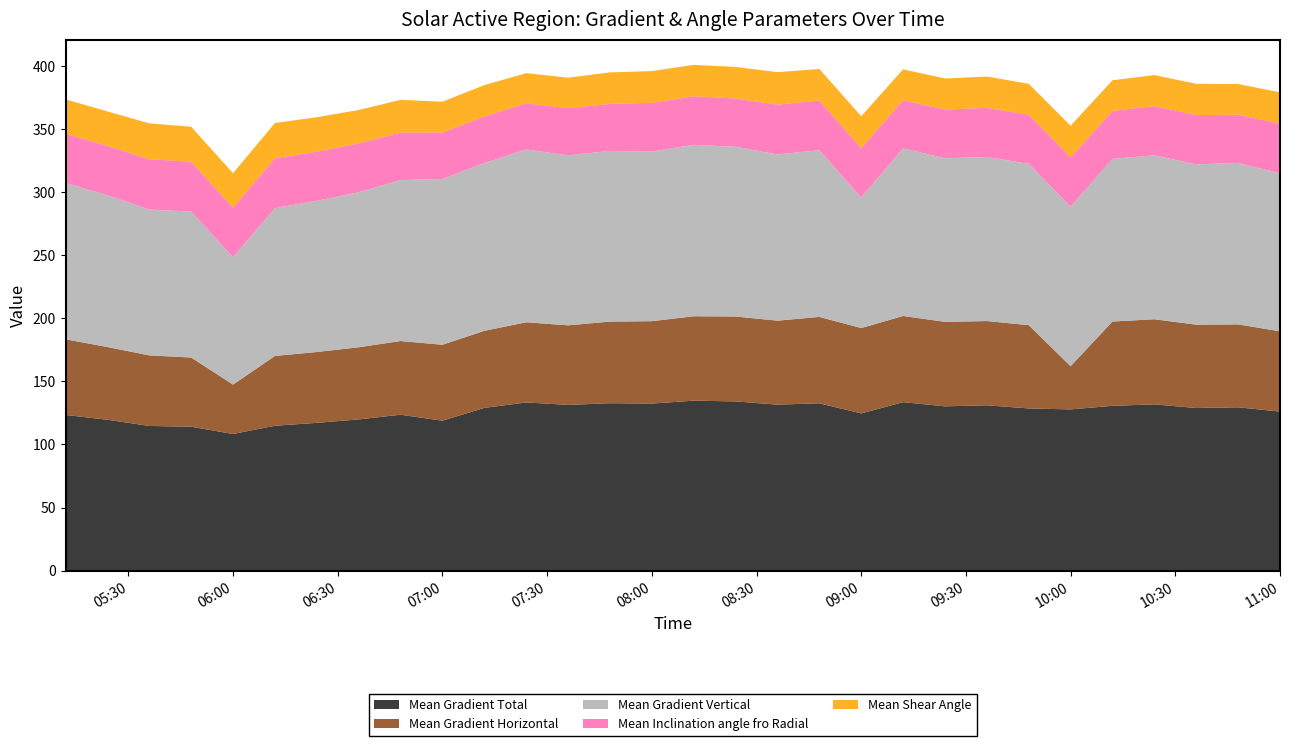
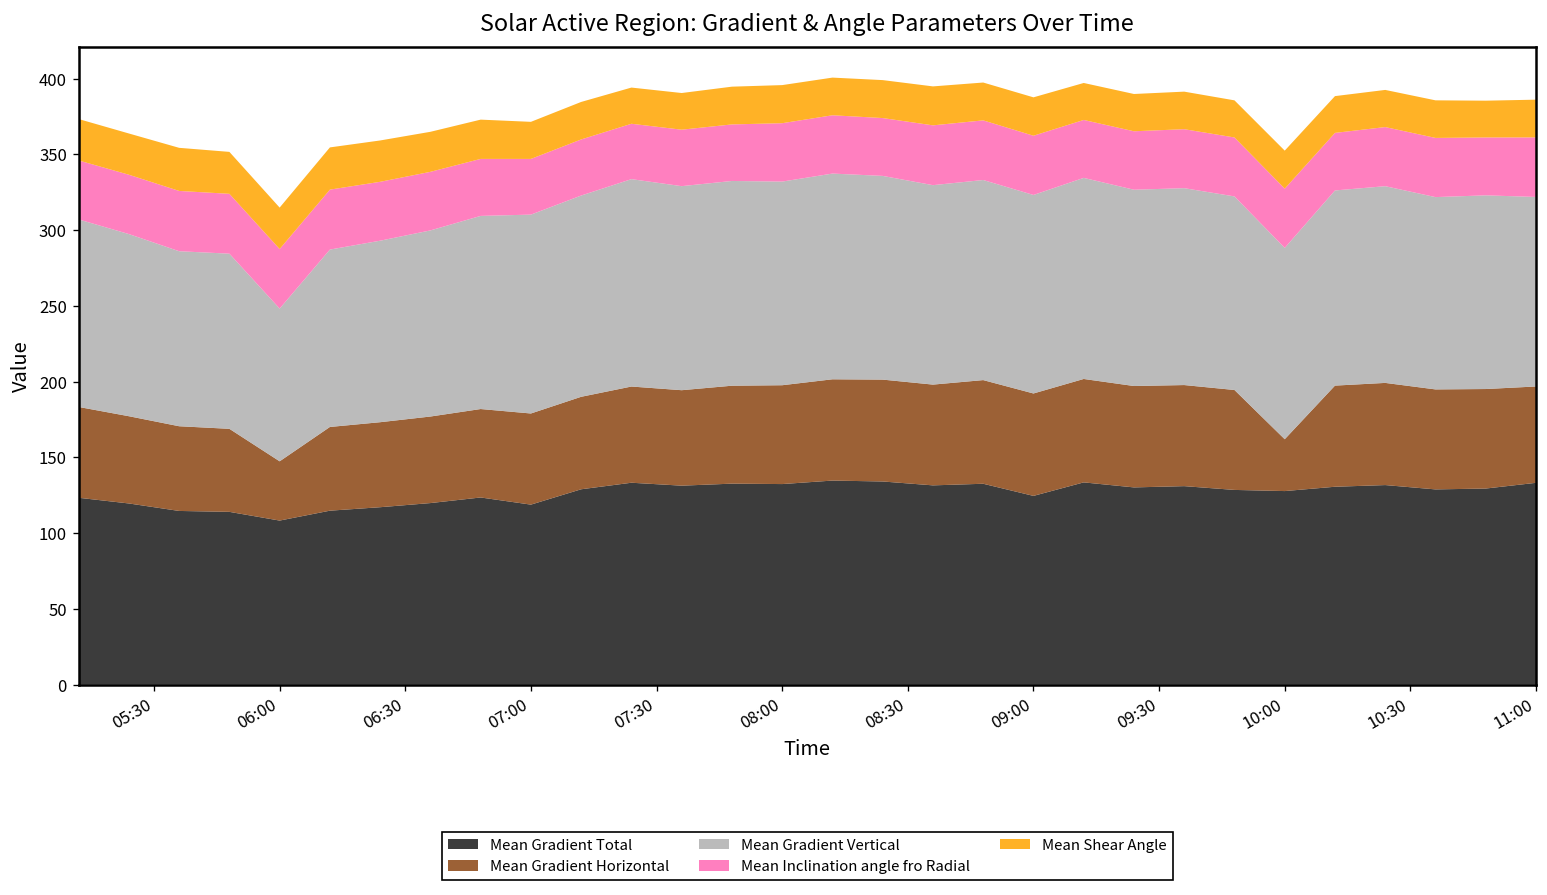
Mean Gradient Vertical, 09:00: 103 -> 131
Mean Gradient Total, 11:00: 126 -> 133
